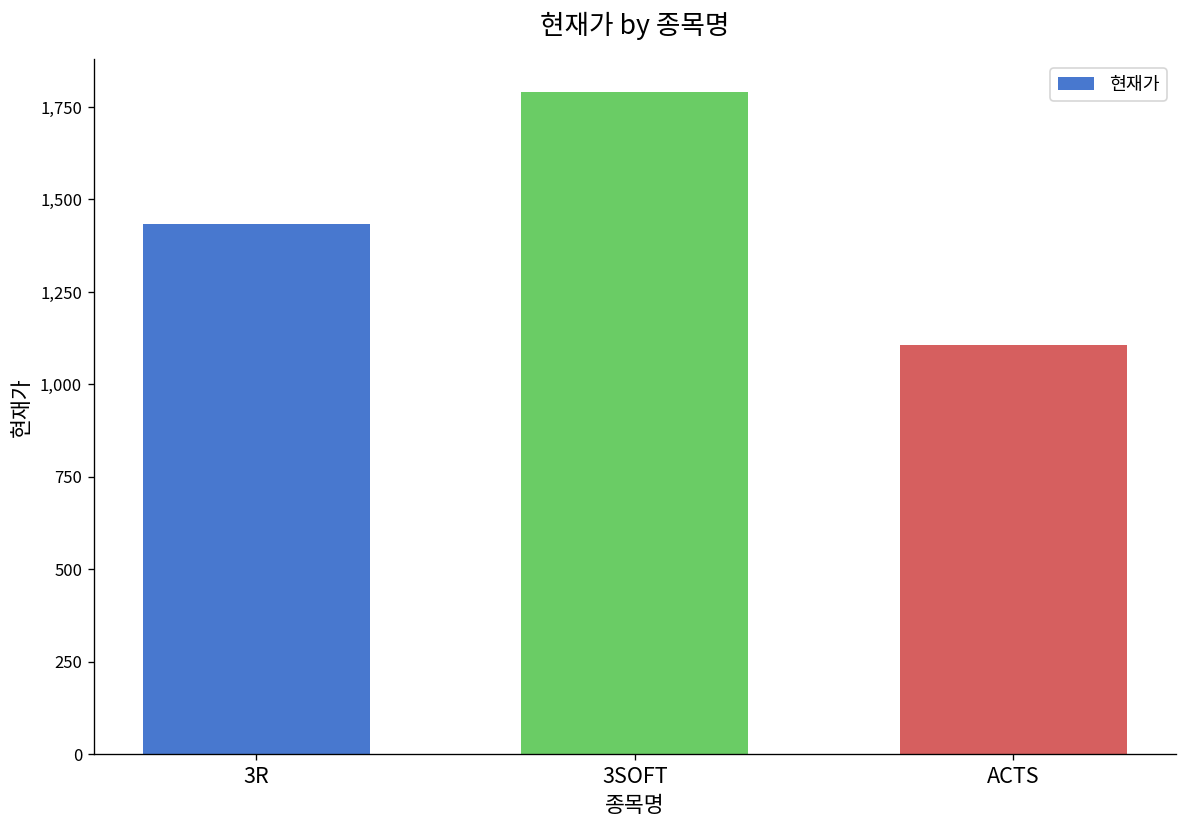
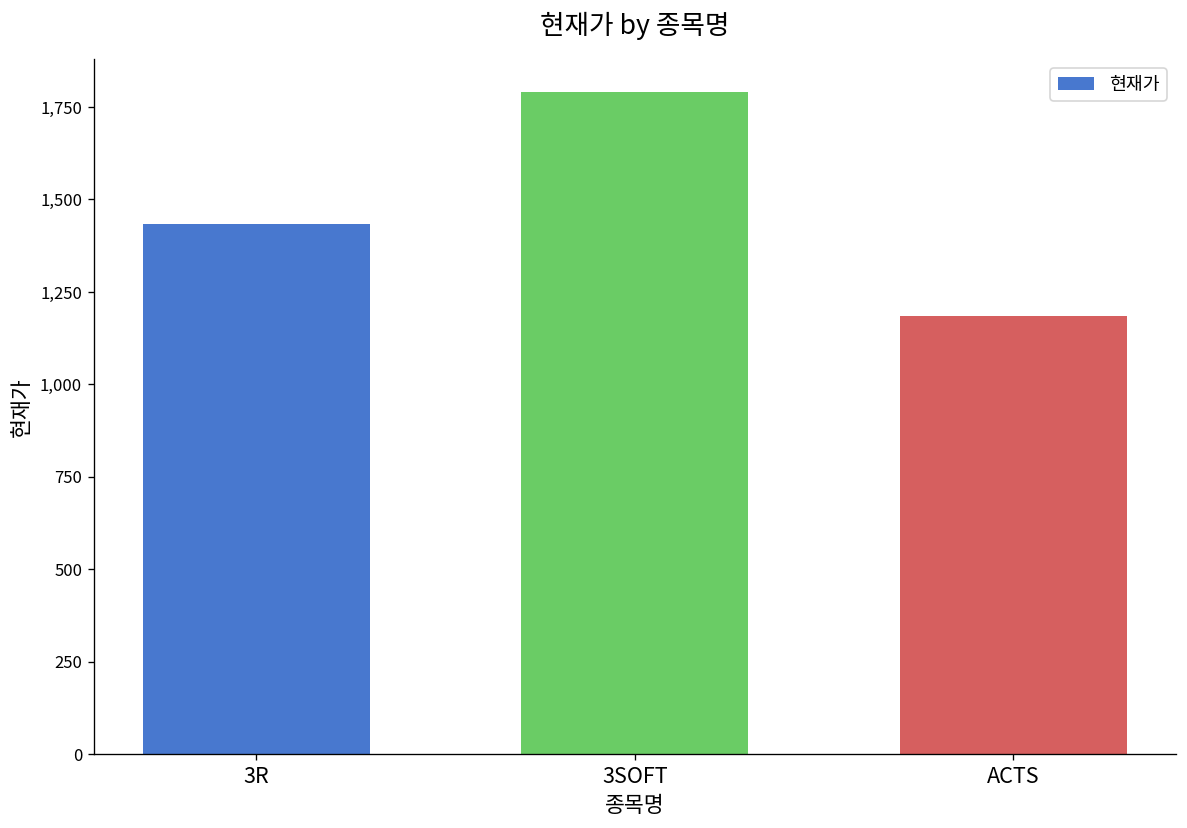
ACTS: 1,110 -> 1,190
